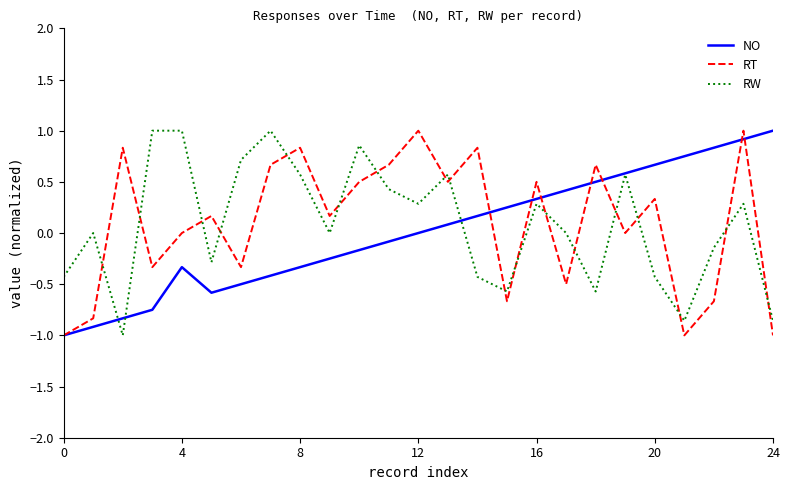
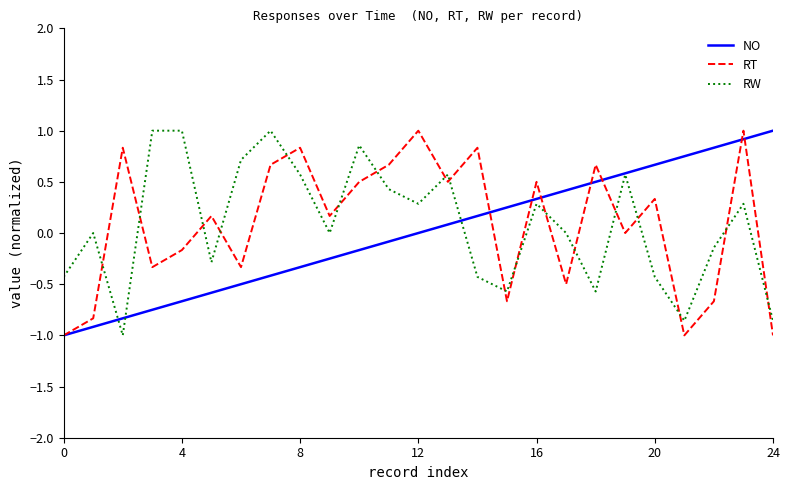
NO, 4: -0.33 -> -0.67
RT, 4: 0.00 -> -0.17
